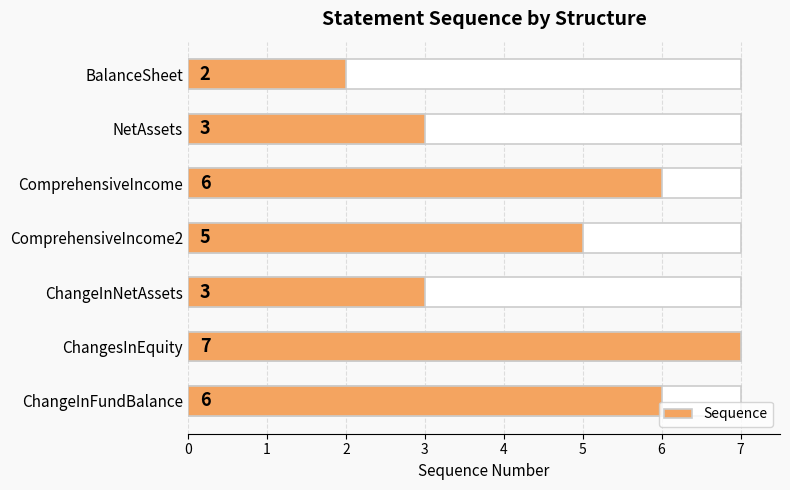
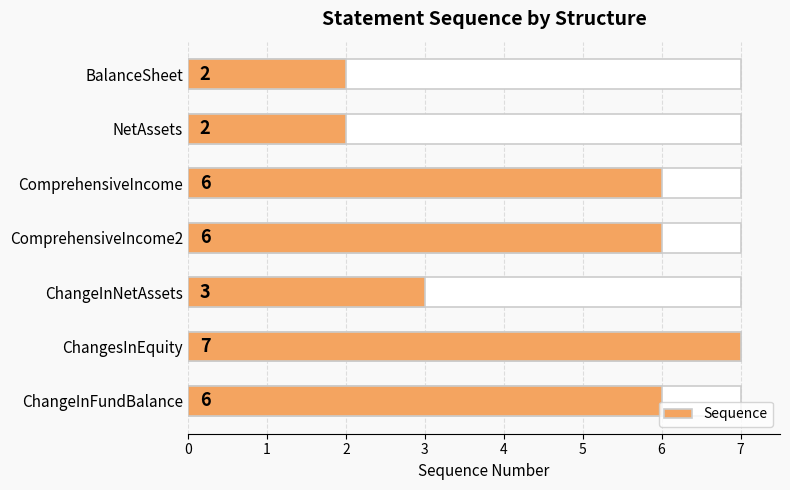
Sequence, NetAssets: 3 -> 2
Sequence, ComprehensiveIncome2: 5 -> 6
